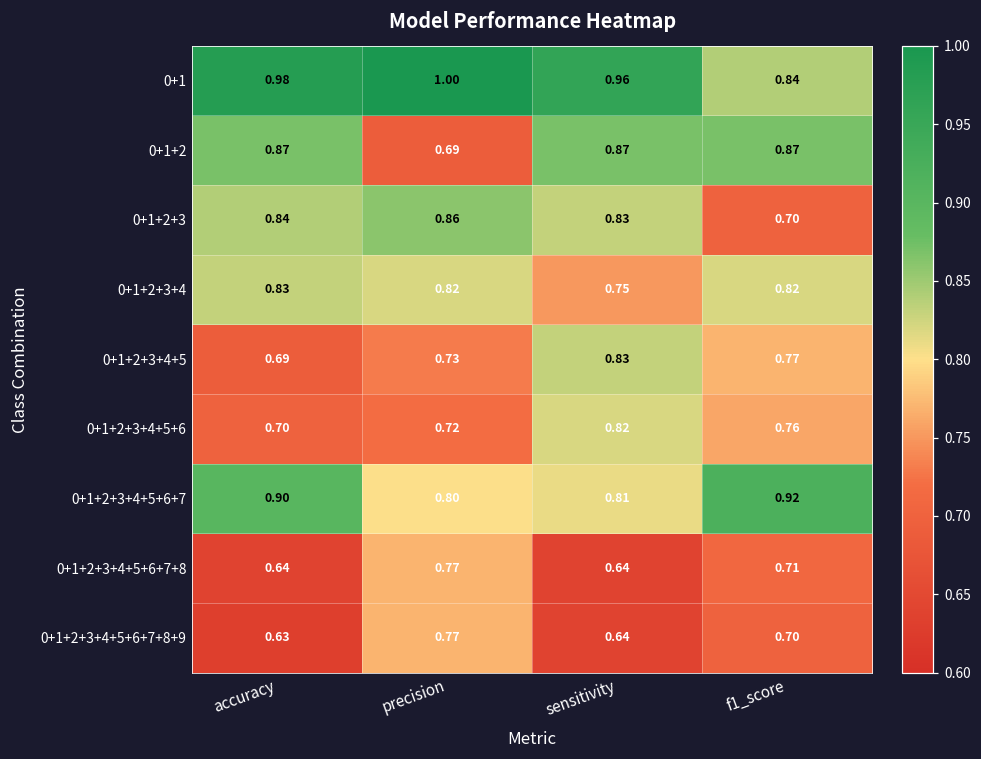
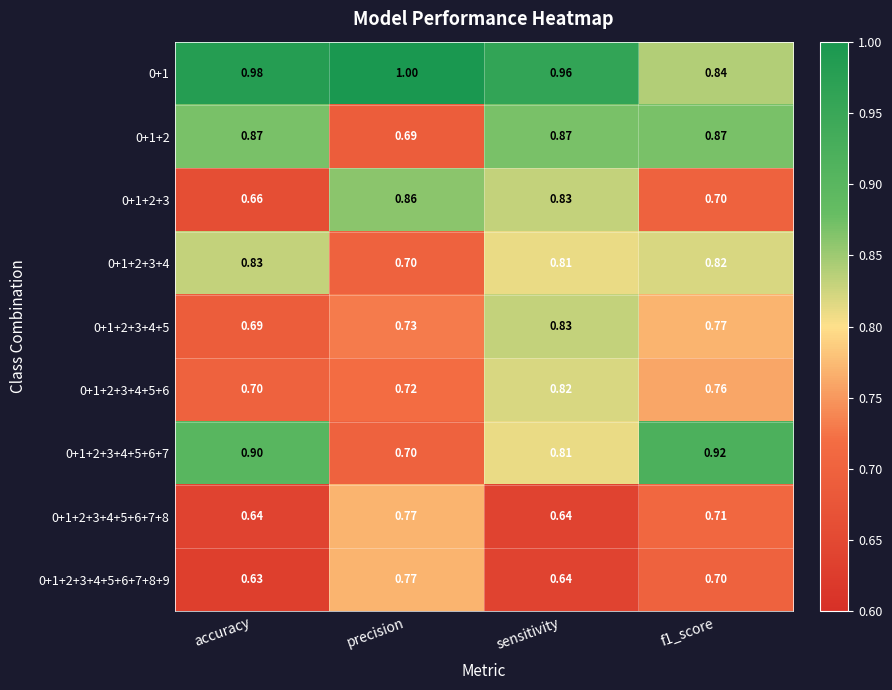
0+1+2+3, accuracy: 0.84 -> 0.66
0+1+2+3+4, precision: 0.82 -> 0.70
0+1+2+3+4, sensitivity: 0.75 -> 0.81
0+1+2+3+4+5+6+7, precision: 0.80 -> 0.70
